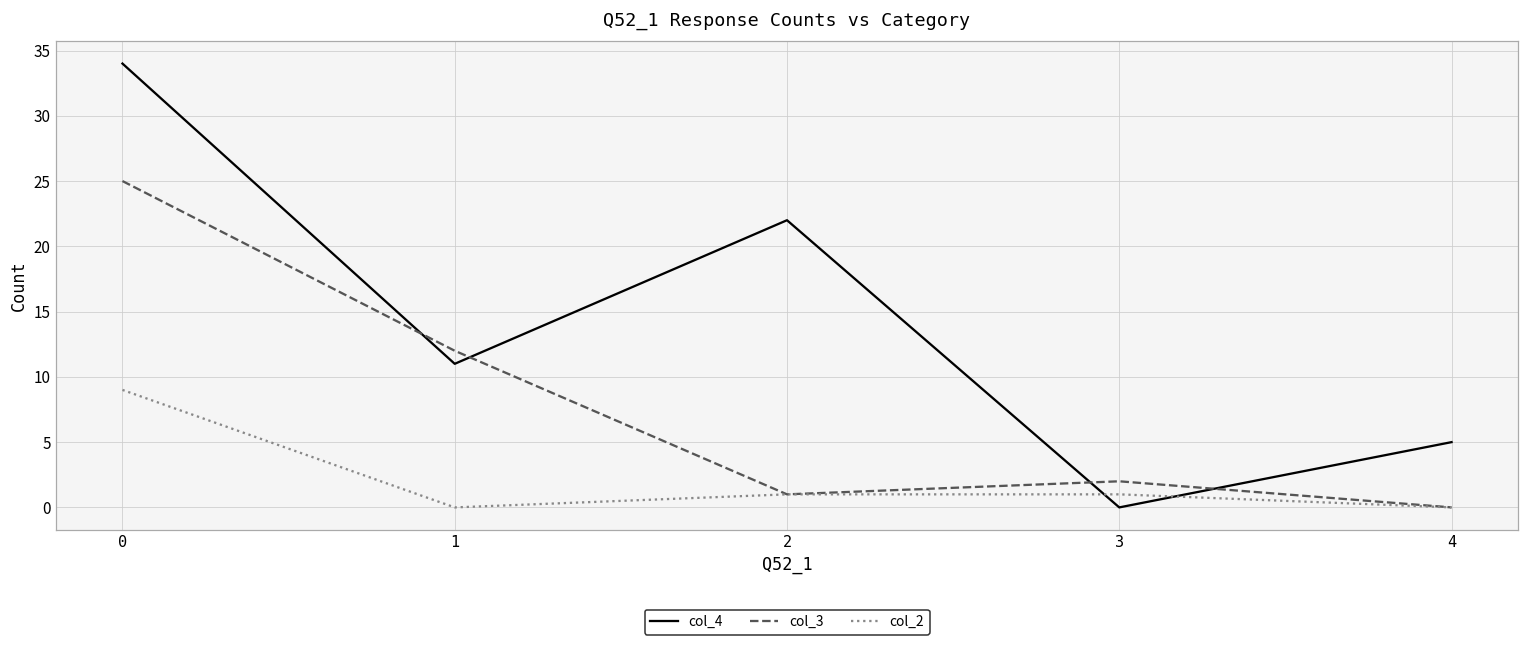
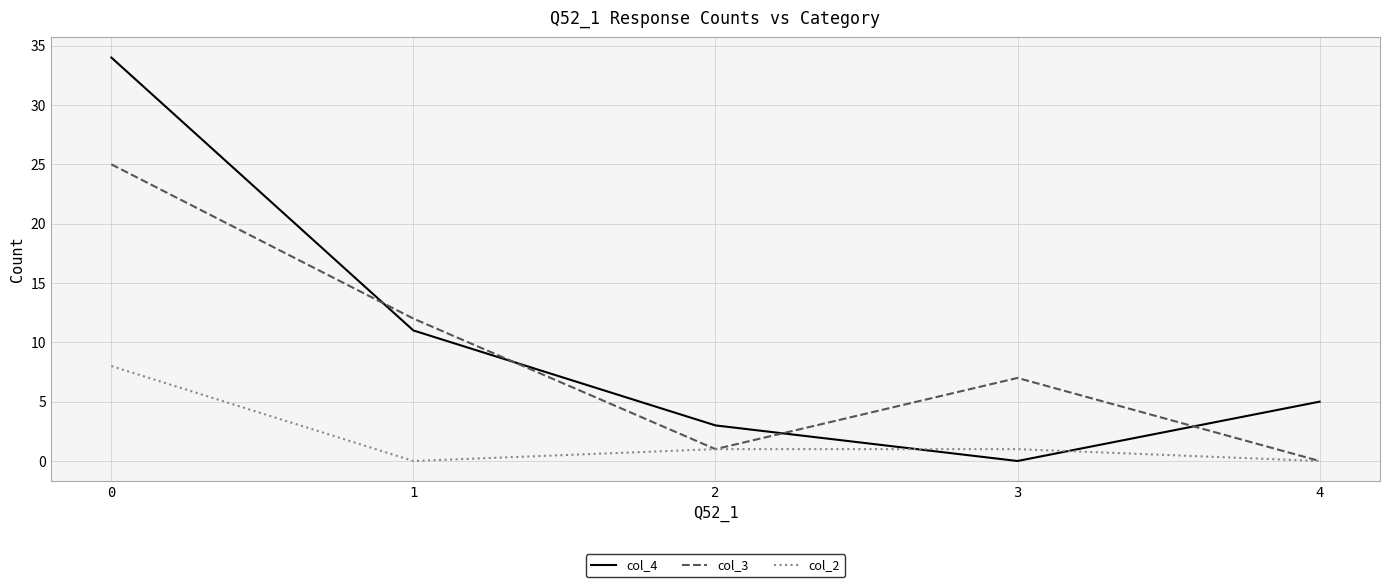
col_2, 0: 9 -> 8
col_4, 2: 22 -> 3
col_3, 3: 2 -> 7
